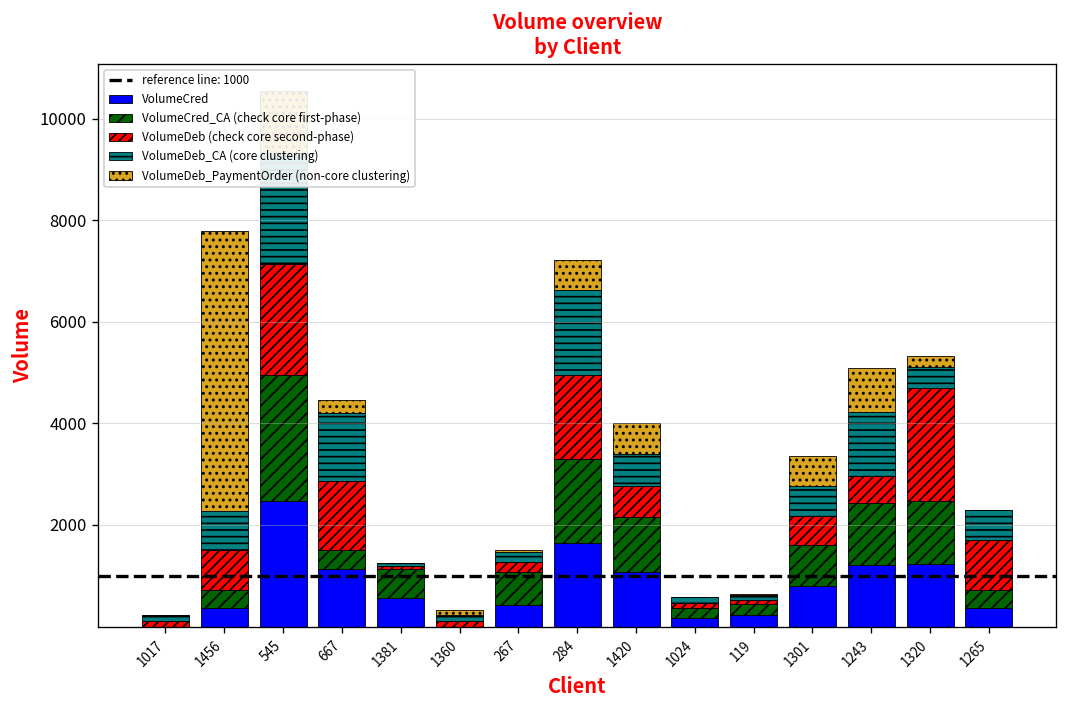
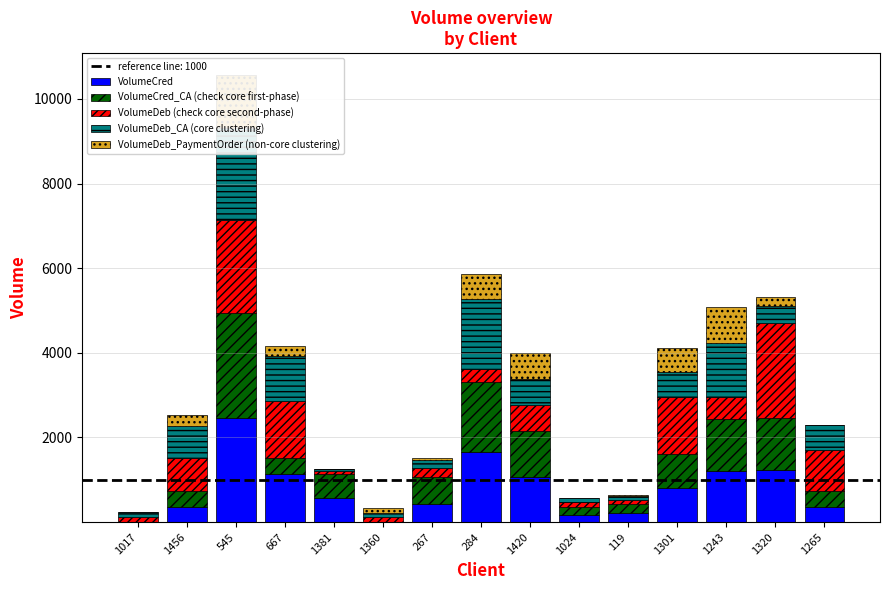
VolumeDeb_PaymentOrder (non-core clustering), 1456: 5500 -> 300
VolumeDeb_CA (core clustering), 667: 1300 -> 1100
VolumeDeb (check core second-phase), 284: 1700 -> 300
VolumeDeb (check core second-phase), 1301: 600 -> 1400
